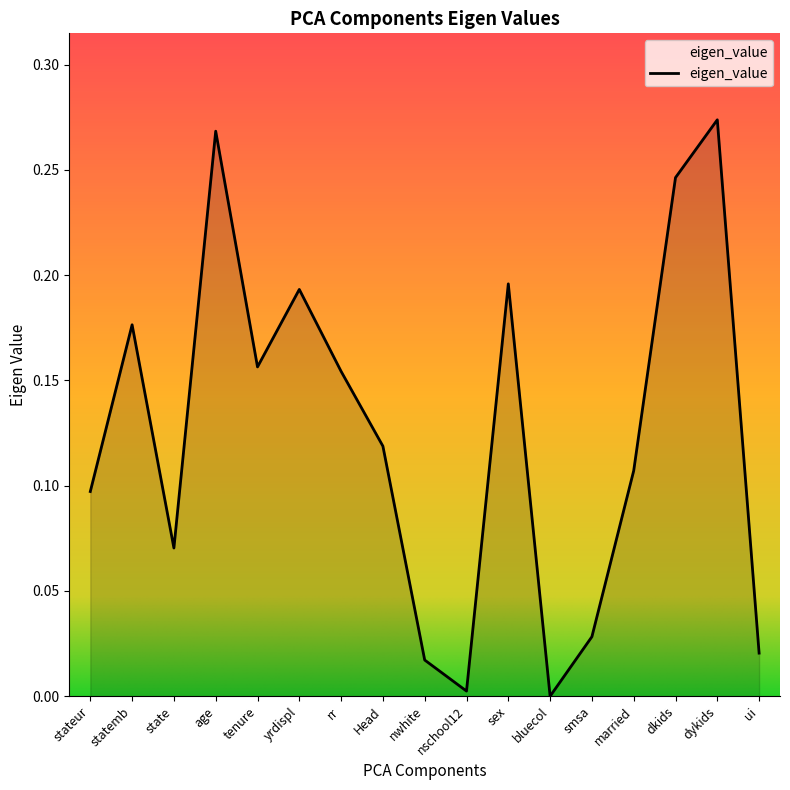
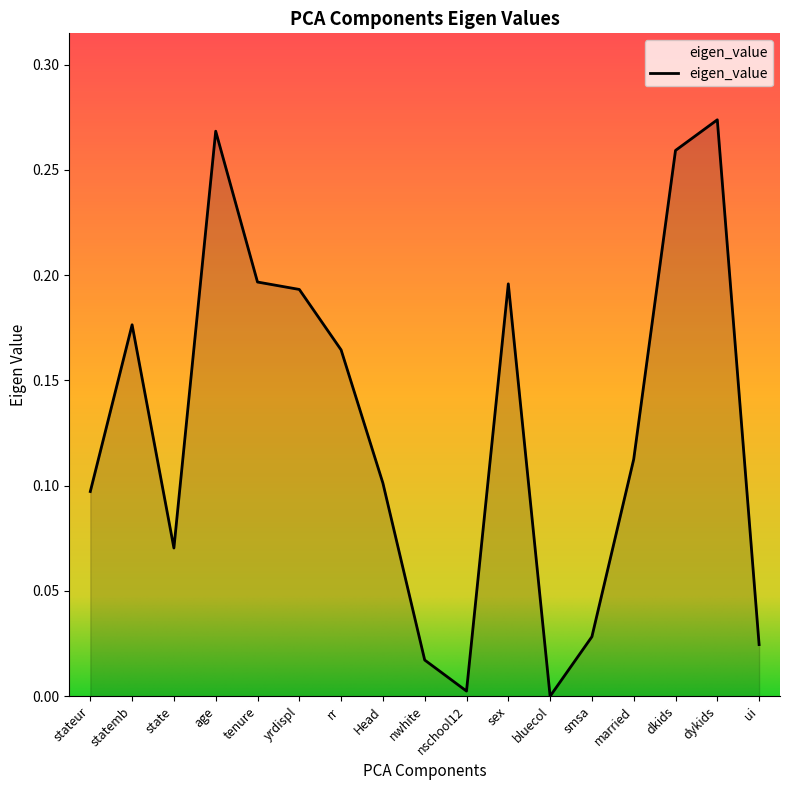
tenure: 0.156 -> 0.197
rr: 0.154 -> 0.164
Head: 0.119 -> 0.101
married: 0.107 -> 0.113
dkids: 0.246 -> 0.259
ui: 0.020 -> 0.025
